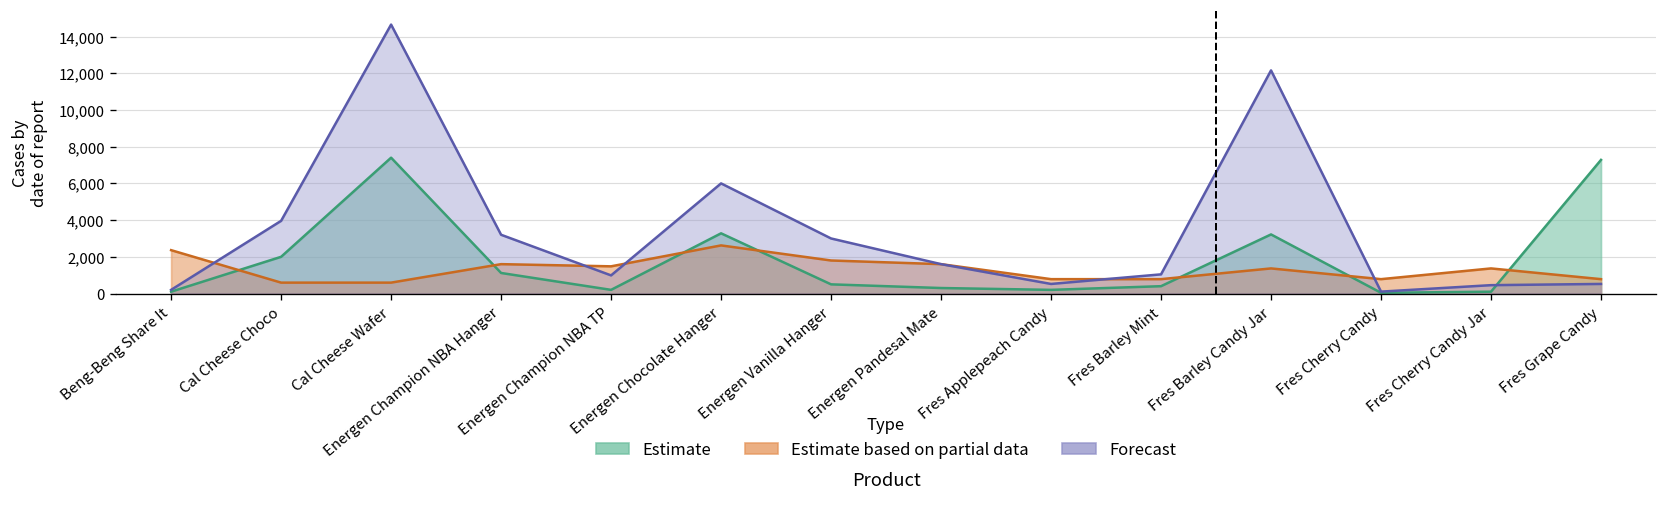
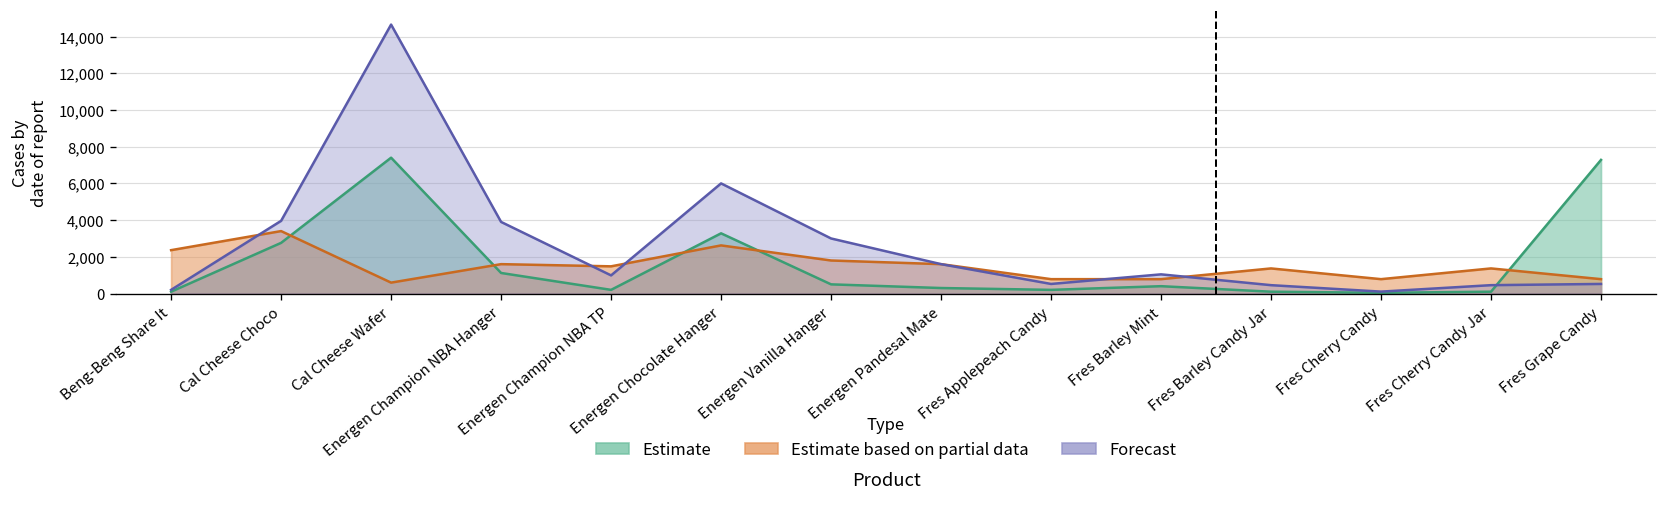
Estimate, Cal Cheese Choco: 2,000 -> 2,800
Estimate based on partial data, Cal Cheese Choco: 600 -> 3,400
Forecast, Energen Champion NBA Hanger: 3,200 -> 3,900
Estimate, Fres Barley Candy Jar: 3,200 -> 100
Forecast, Fres Barley Candy Jar: 12,200 -> 500
